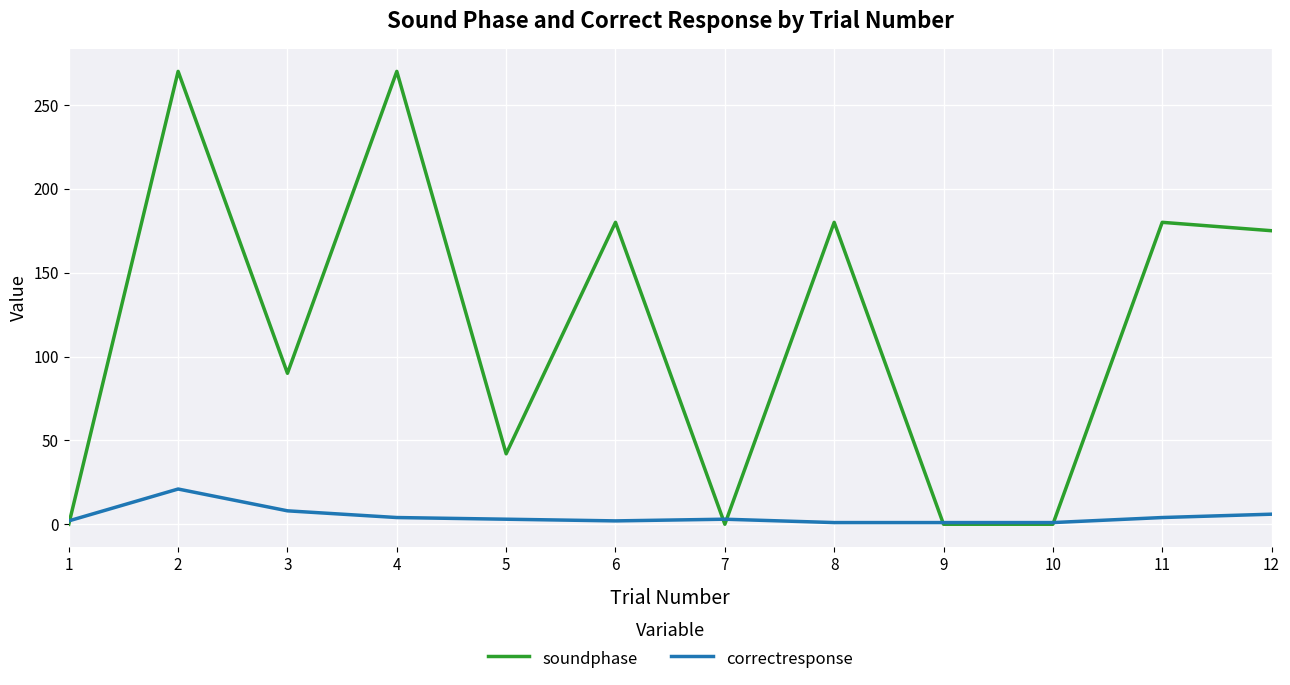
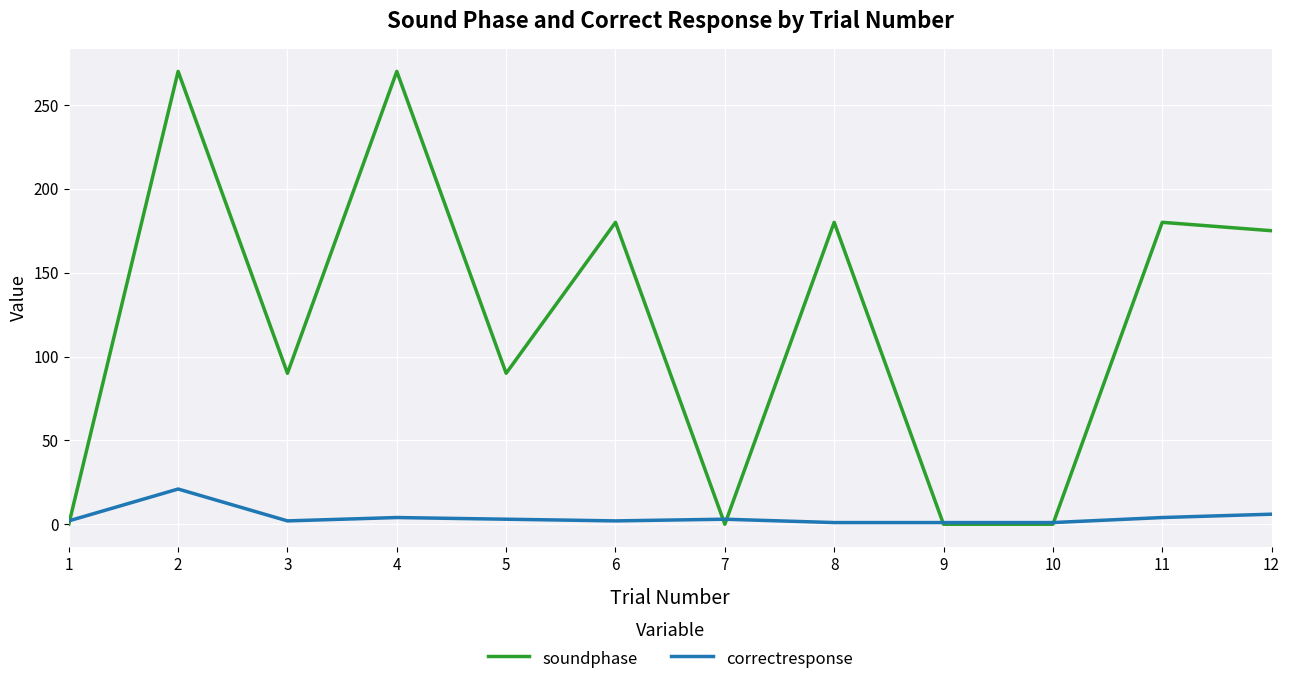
correctresponse, 3: 8 -> 2
soundphase, 5: 42 -> 90
